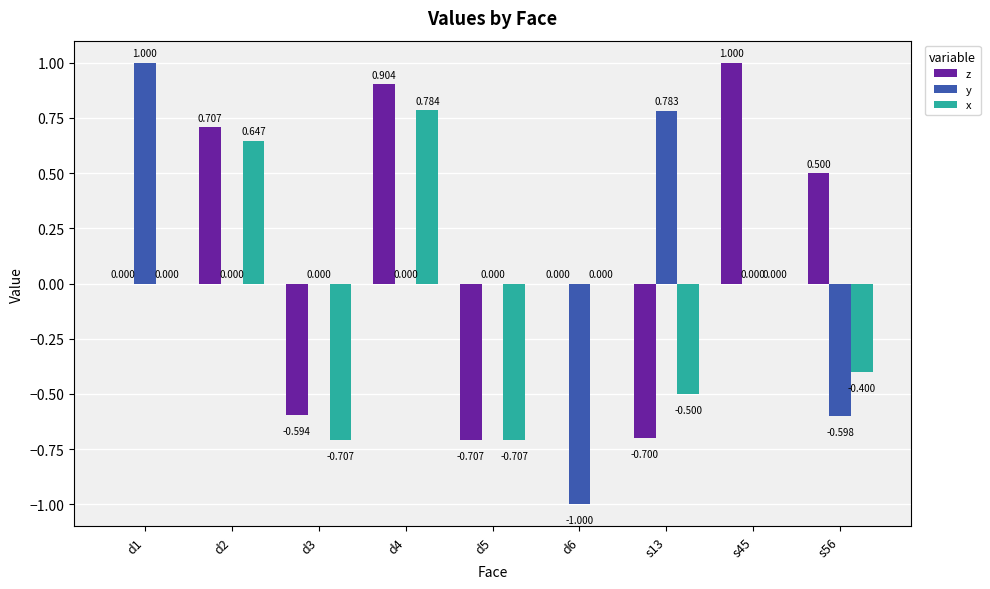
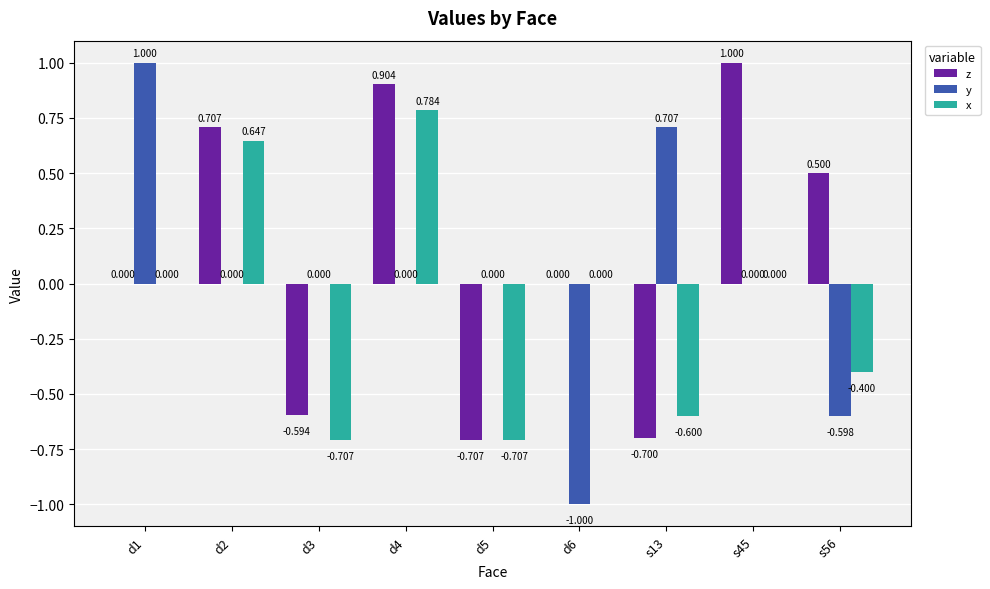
y, s13: 0.783 -> 0.707
x, s13: -0.500 -> -0.600
